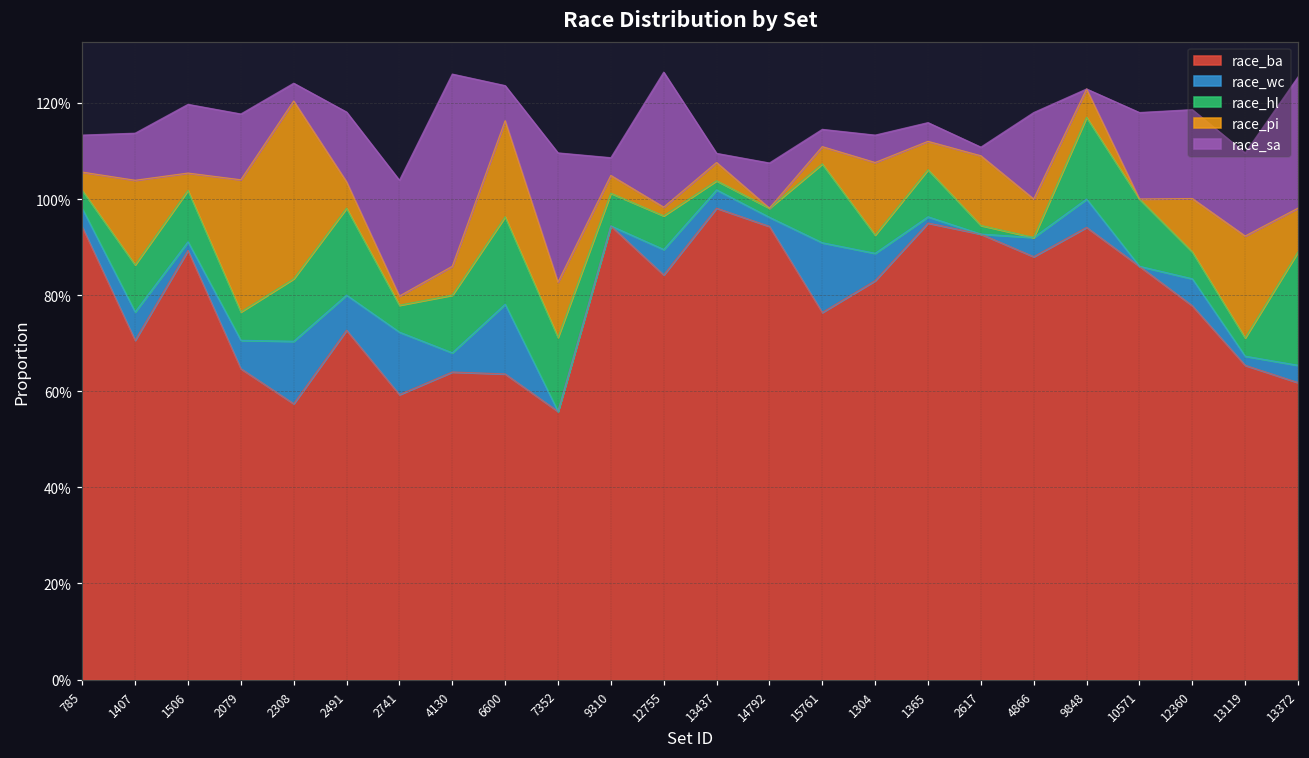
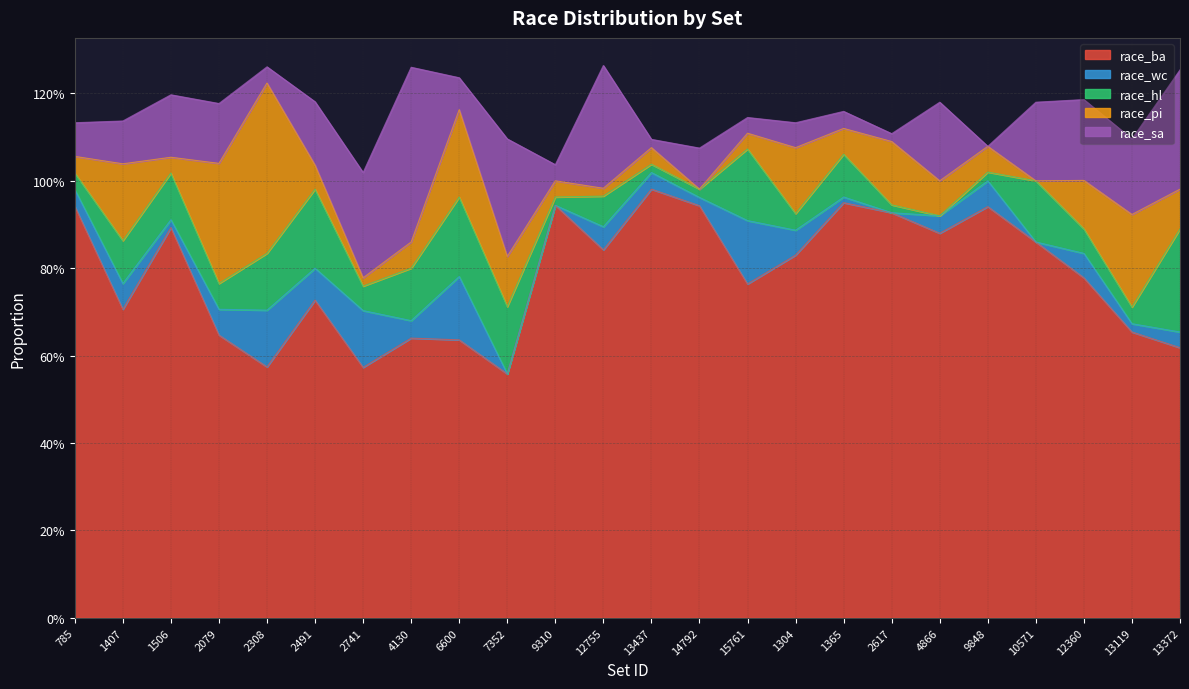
race_pi, 2308: 37% -> 39%
race_ba, 2741: 59% -> 57%
race_hl, 9310: 7% -> 2%
race_hl, 9848: 17% -> 2%
